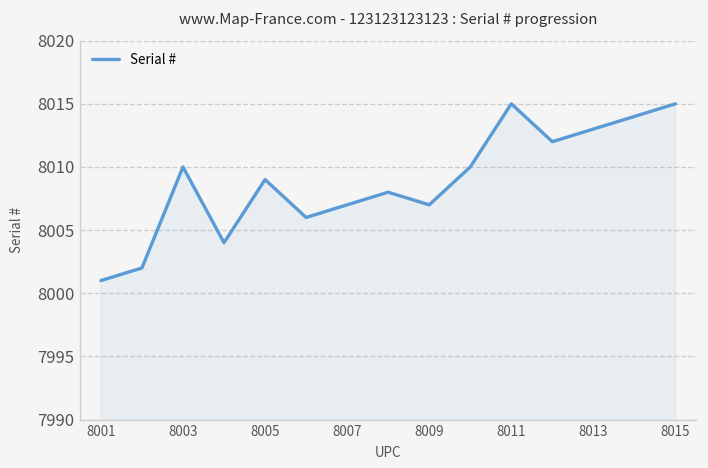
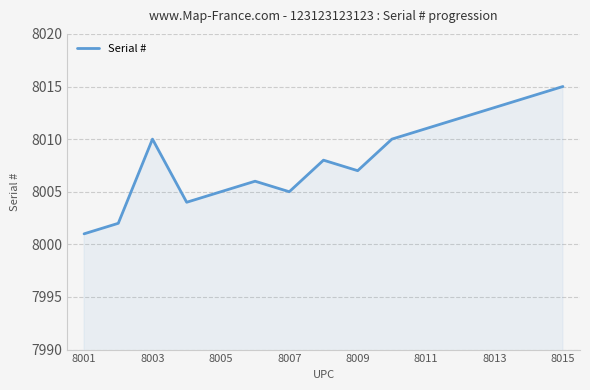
8005: 8009 -> 8005
8007: 8007 -> 8005
8011: 8015 -> 8011
